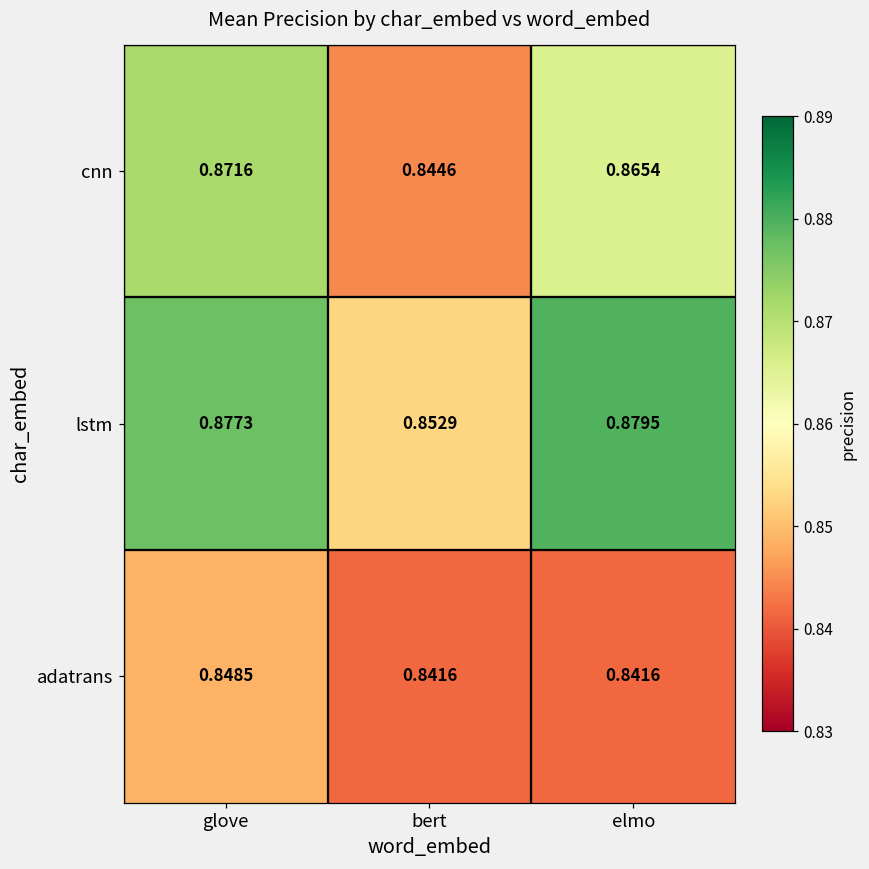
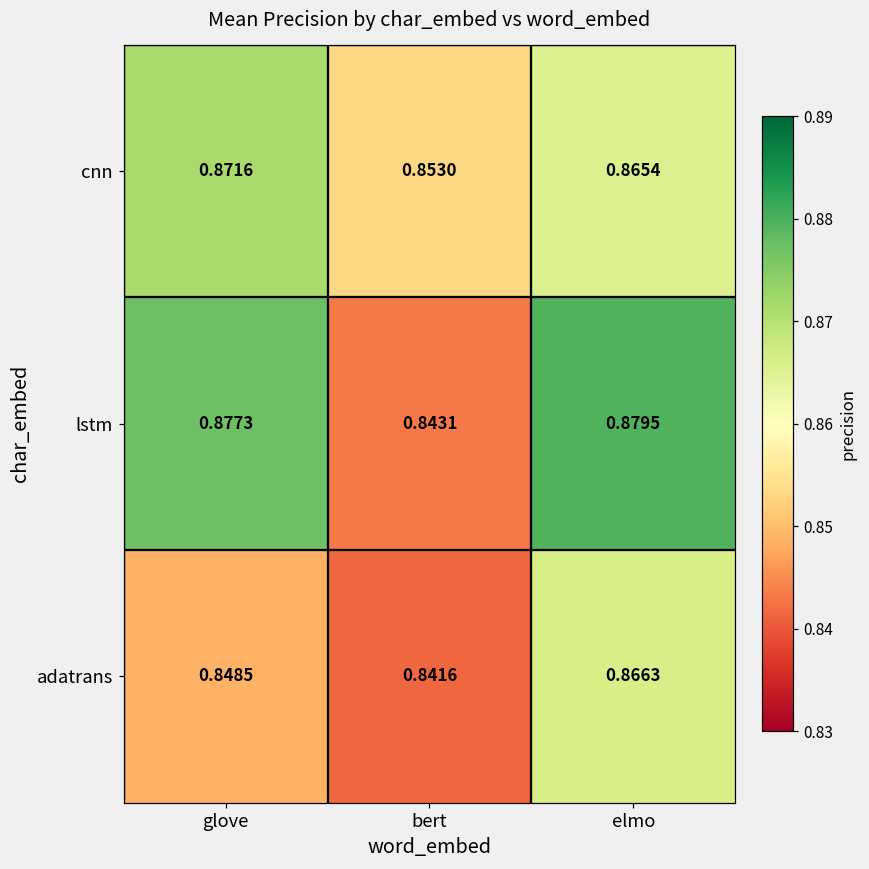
cnn, bert: 0.8446 -> 0.8530
lstm, bert: 0.8529 -> 0.8431
adatrans, elmo: 0.8416 -> 0.8663
